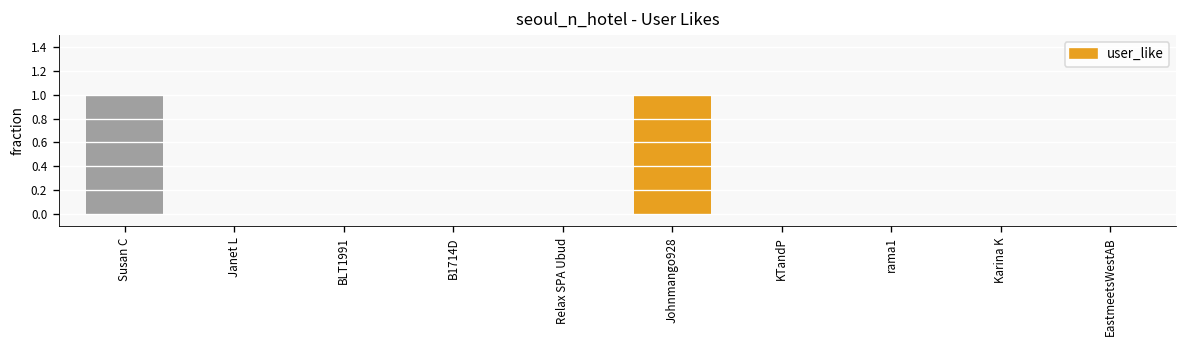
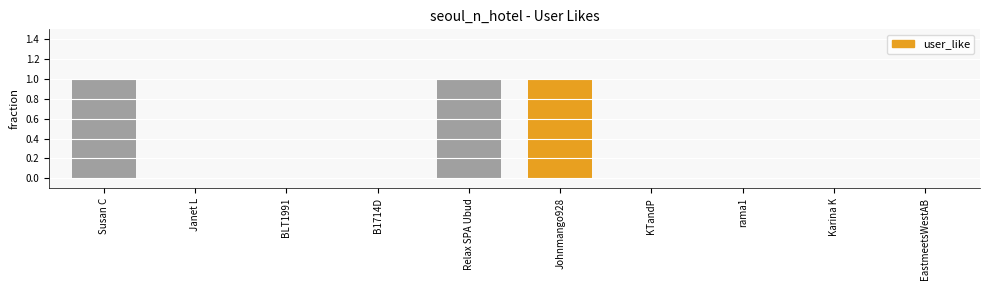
Relax SPA Ubud: 0 -> 1
